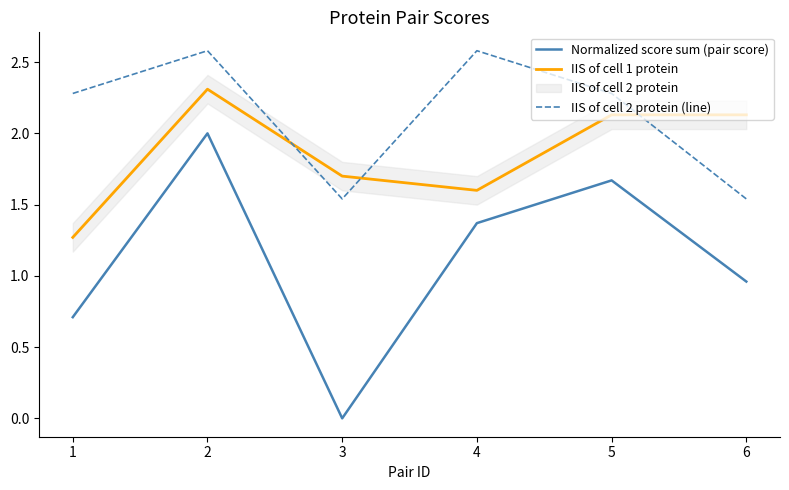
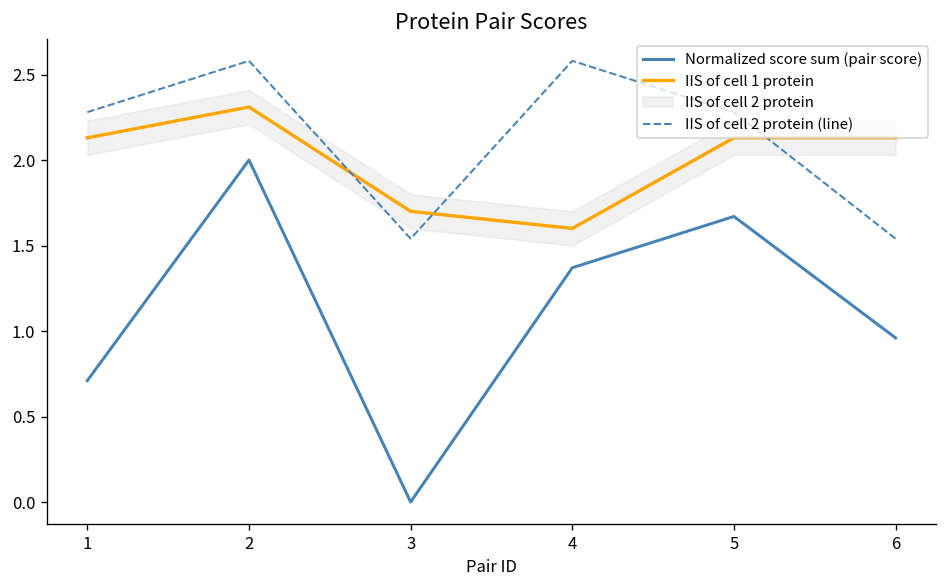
IIS of cell 1 protein, 1: 1.27 -> 2.13
